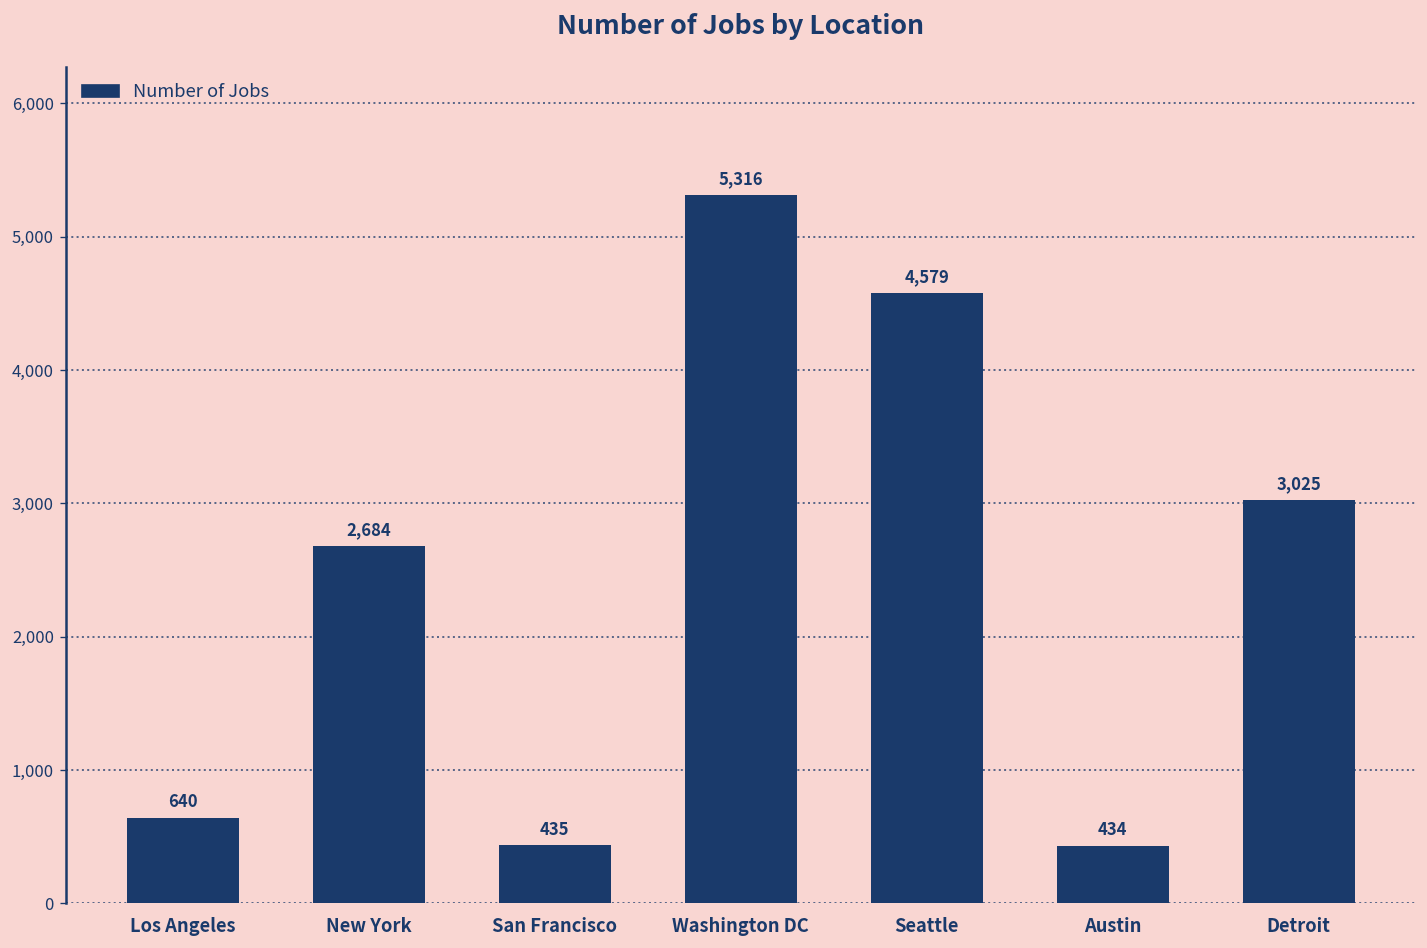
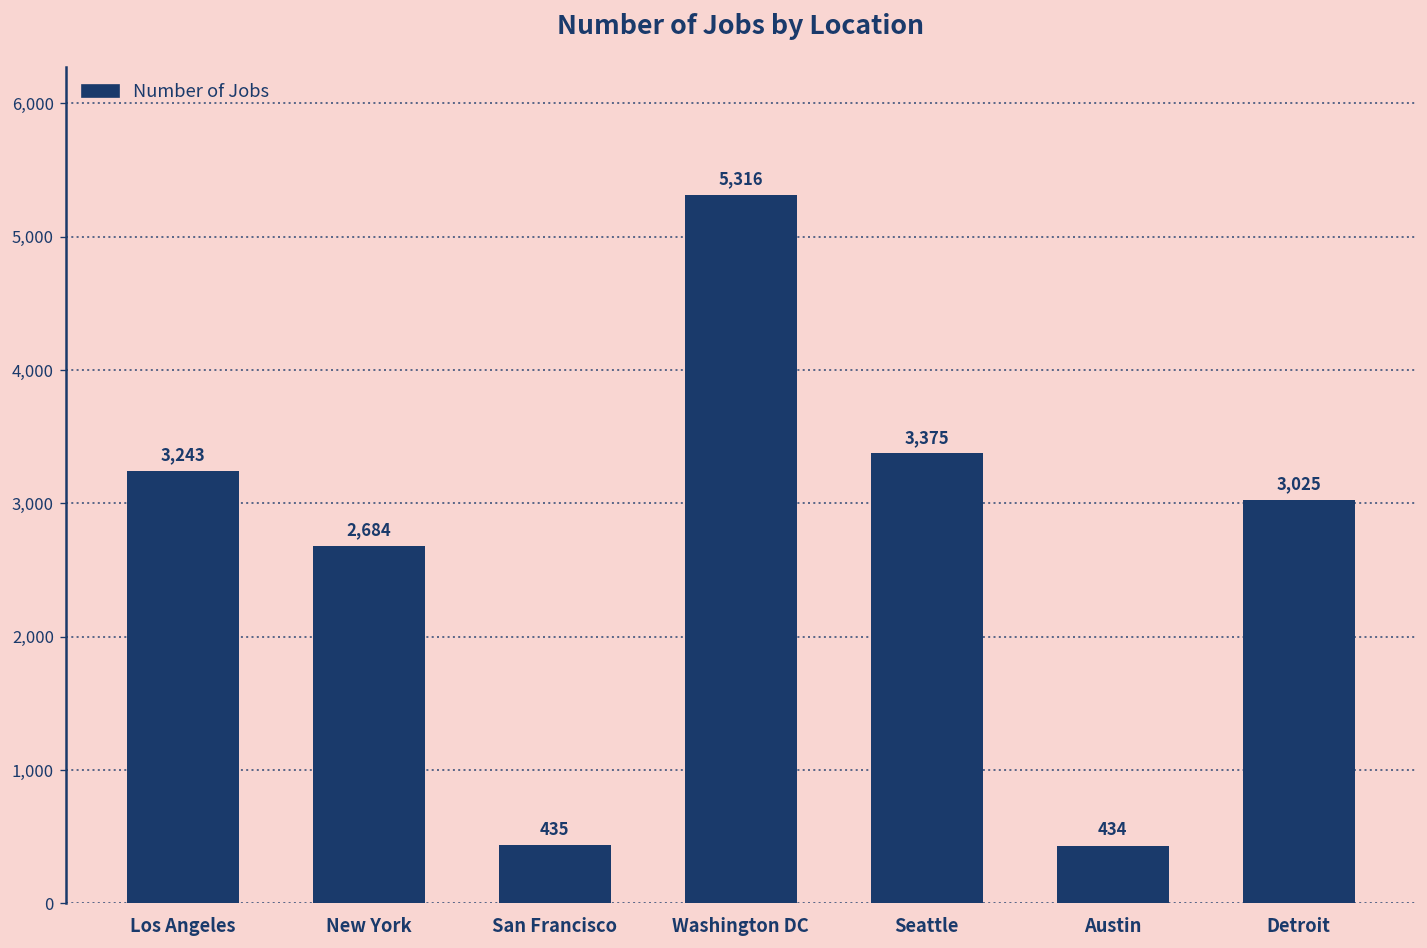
Los Angeles: 640 -> 3,243
Seattle: 4,579 -> 3,375
